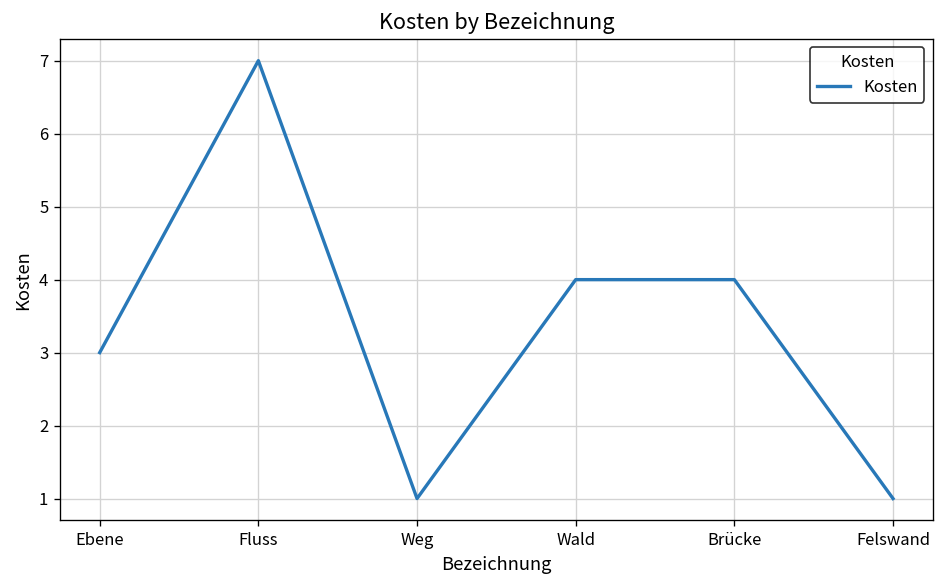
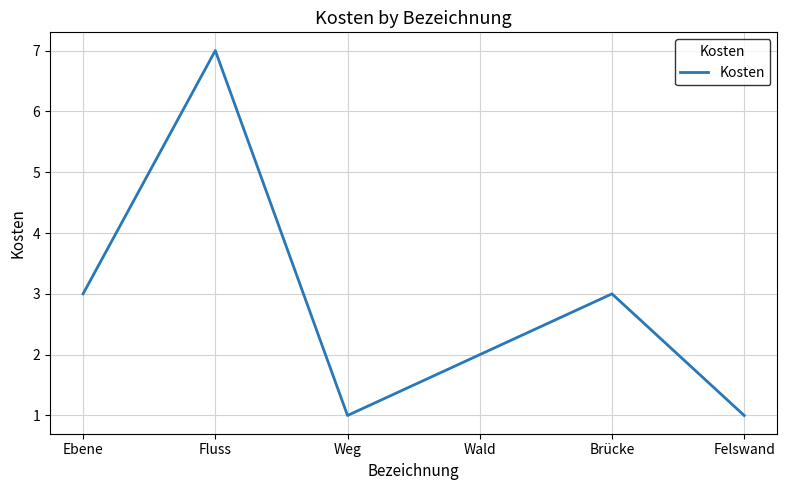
Wald: 4 -> 2
Brücke: 4 -> 3
